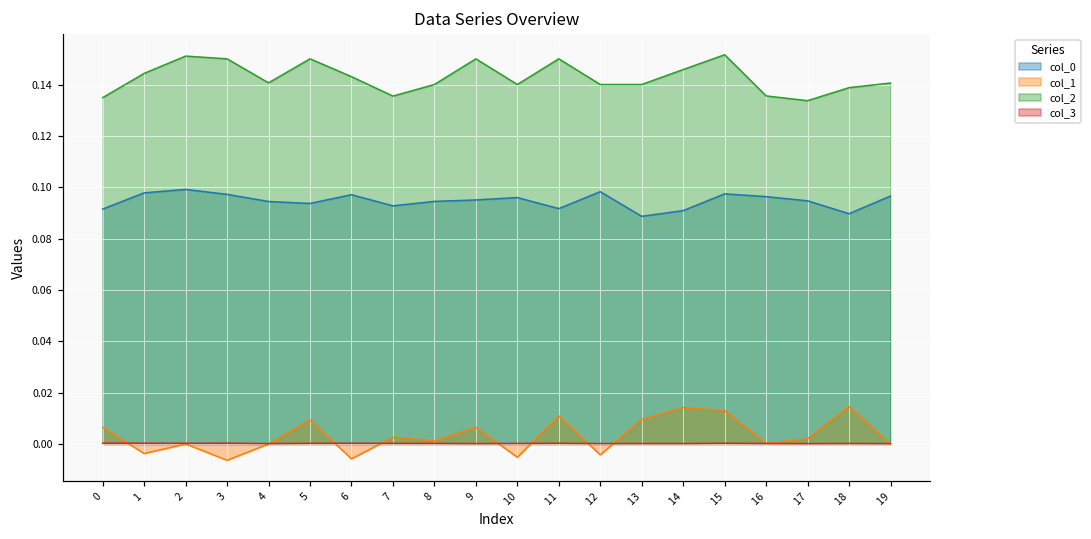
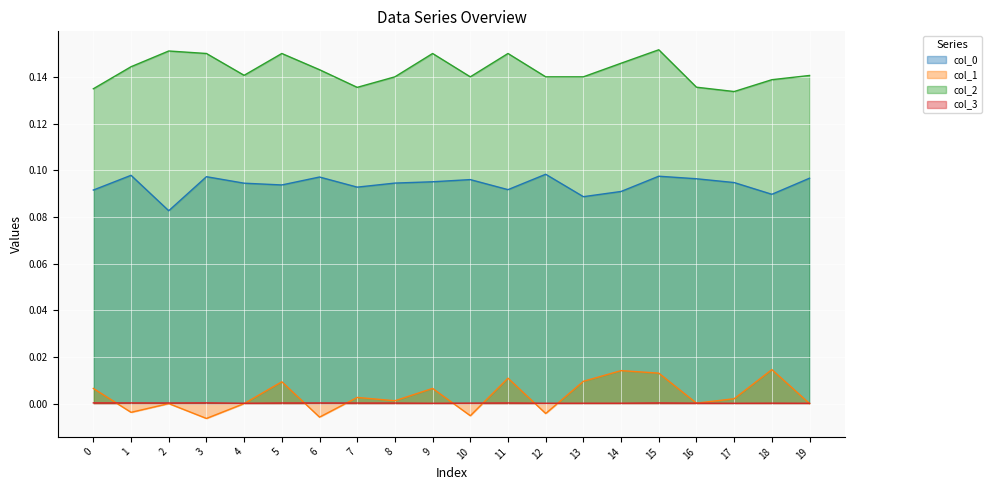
col_0, 2: 0.099 -> 0.083
